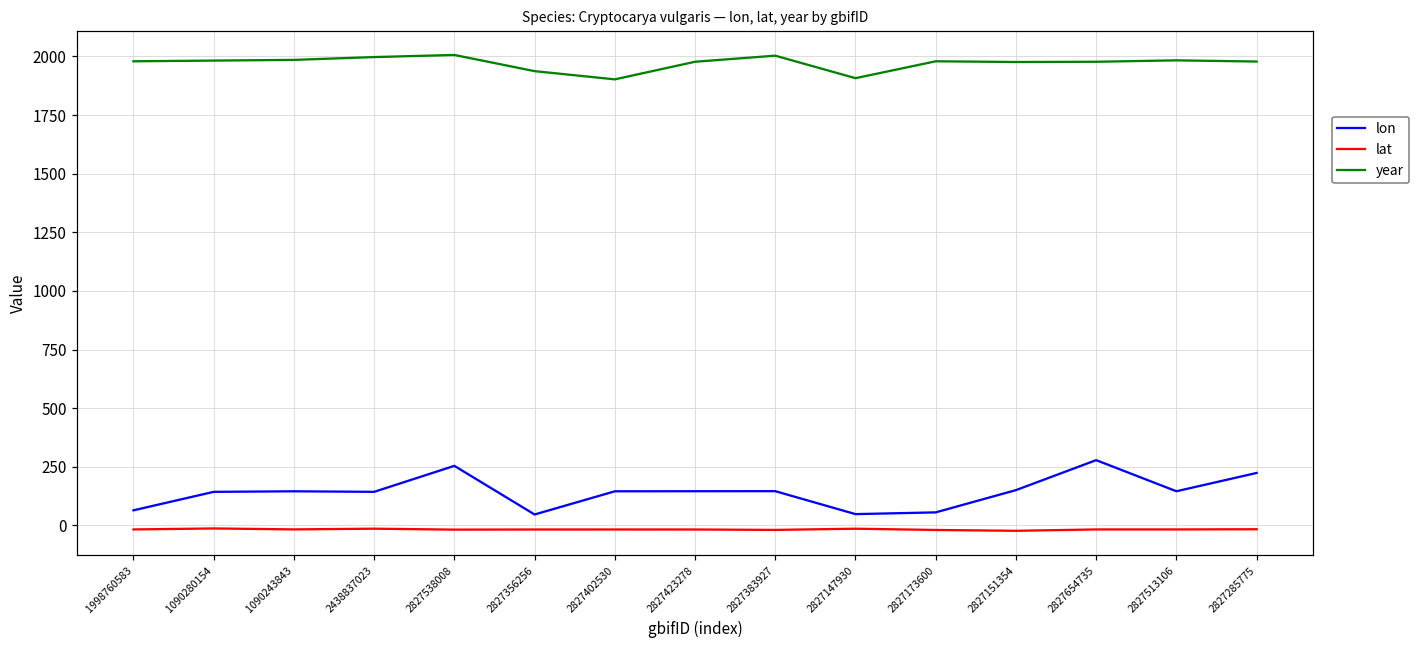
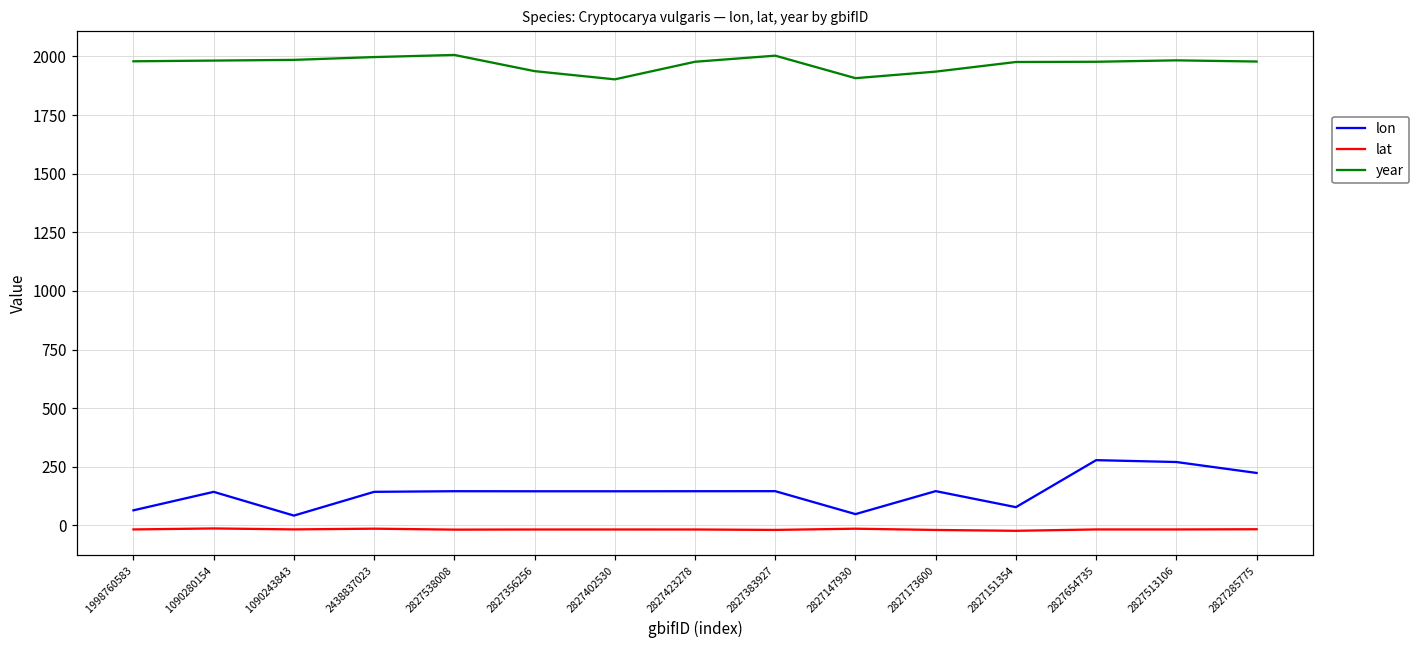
lon, 1090243843: 150 -> 40
lon, 2827538008: 250 -> 150
lon, 2827356256: 50 -> 150
lon, 2827173600: 60 -> 150
year, 2827173600: 1980 -> 1940
lon, 2827151354: 150 -> 80
lon, 2827513106: 150 -> 270
